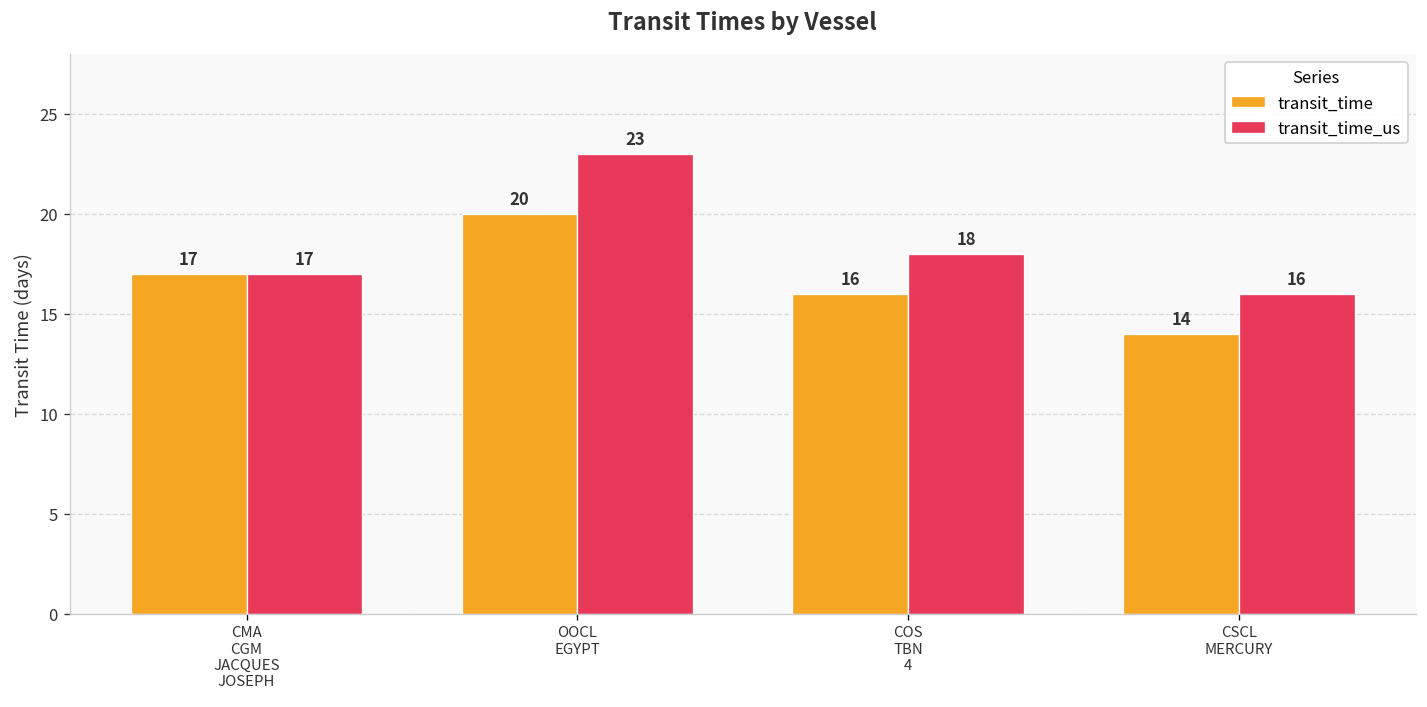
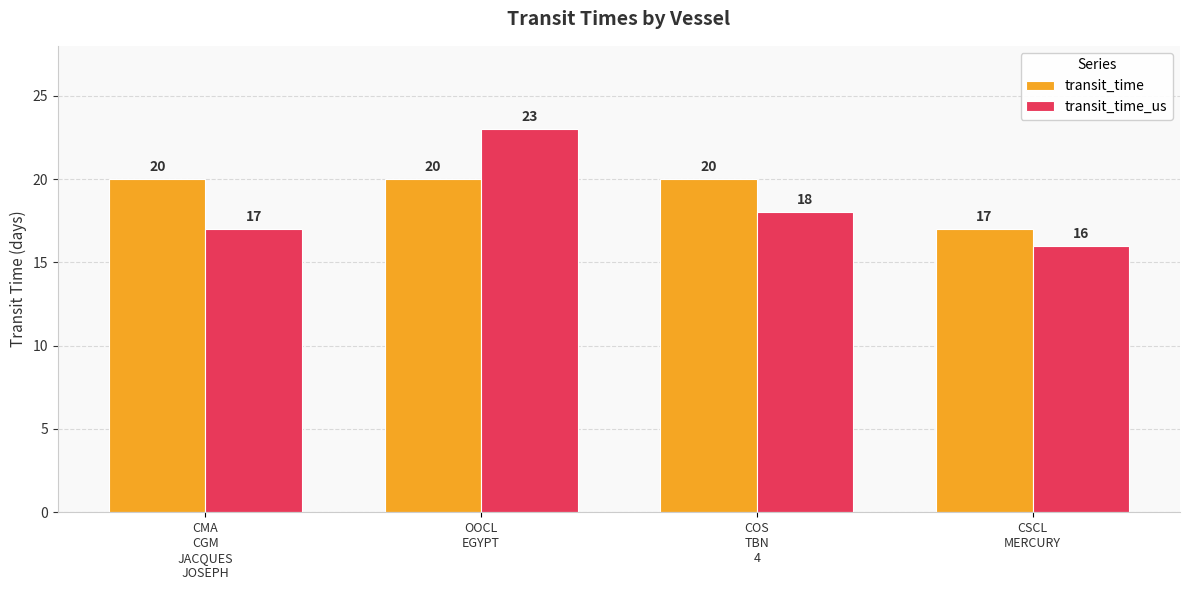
transit_time, CMA CGM JACQUES JOSEPH: 17 -> 20
transit_time, COS TBN 4: 16 -> 20
transit_time, CSCL MERCURY: 14 -> 17
